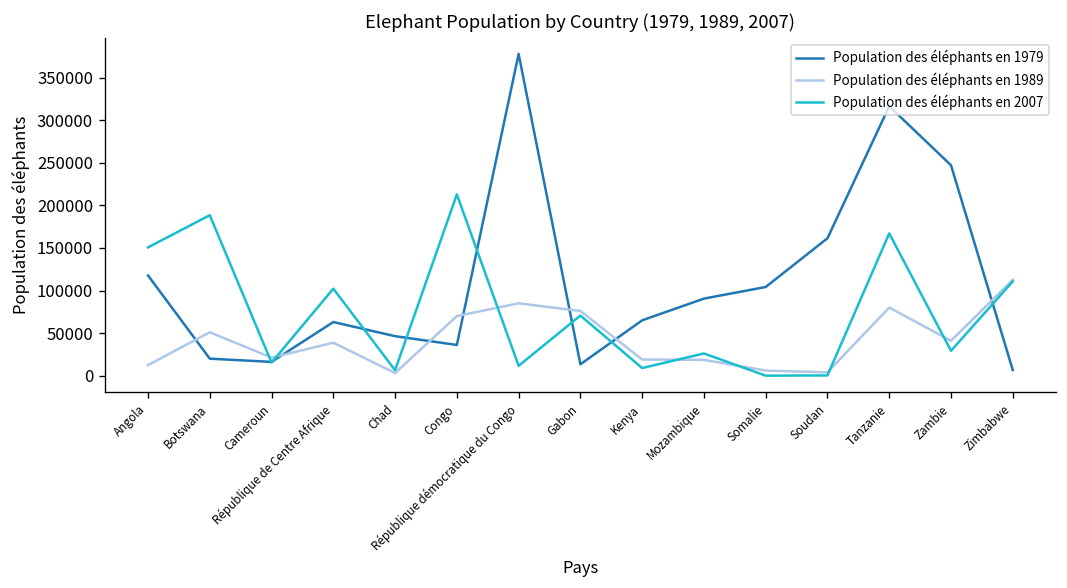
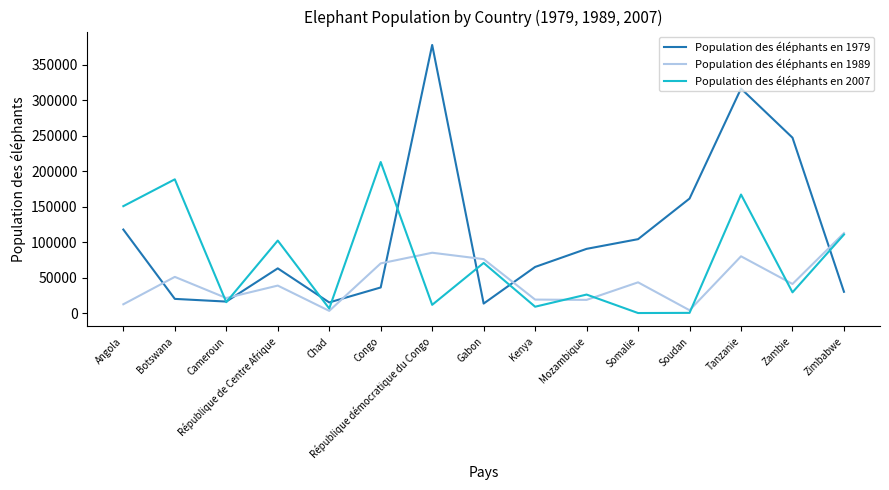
Population des éléphants en 1979, Chad: 50000 -> 20000
Population des éléphants en 1989, Somalie: 10000 -> 40000
Population des éléphants en 1979, Zimbabwe: 10000 -> 30000
